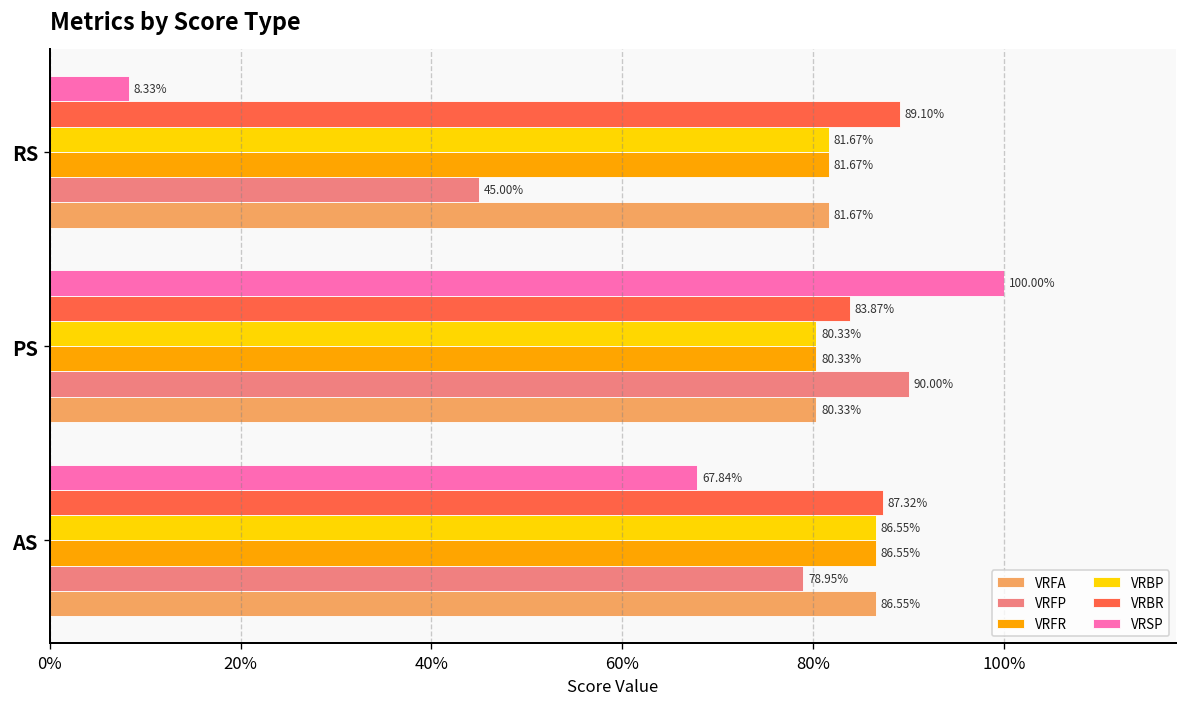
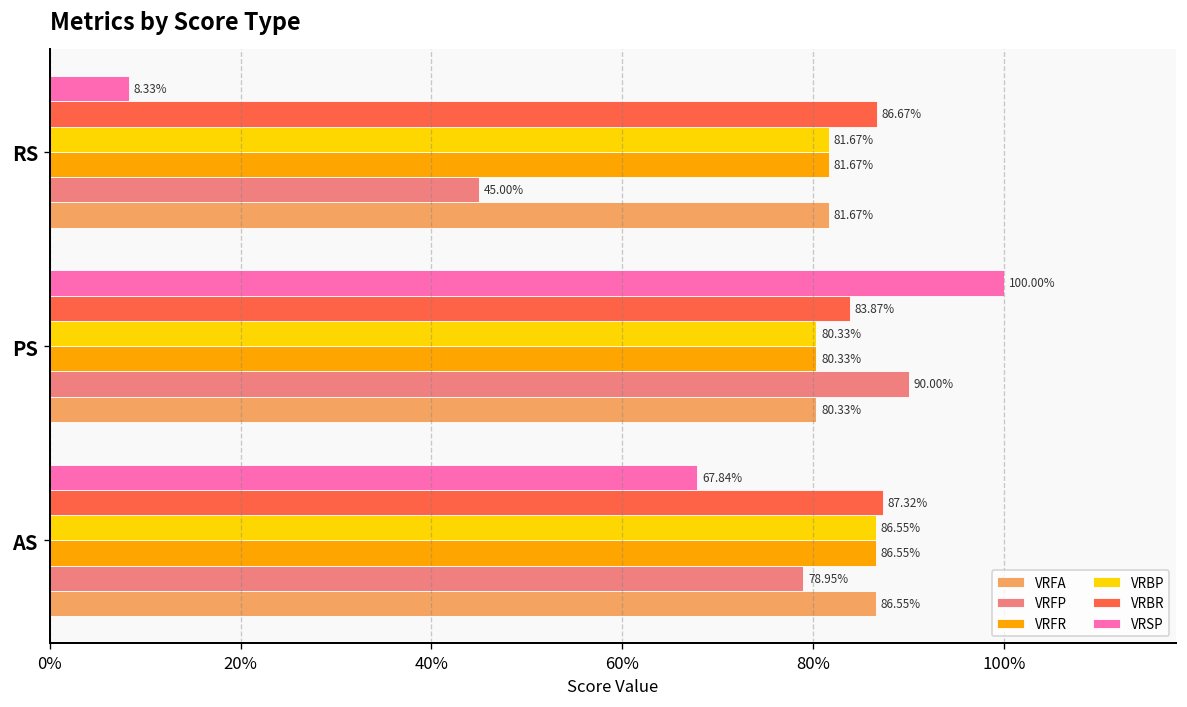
VRBR, RS: 89.10% -> 86.67%
